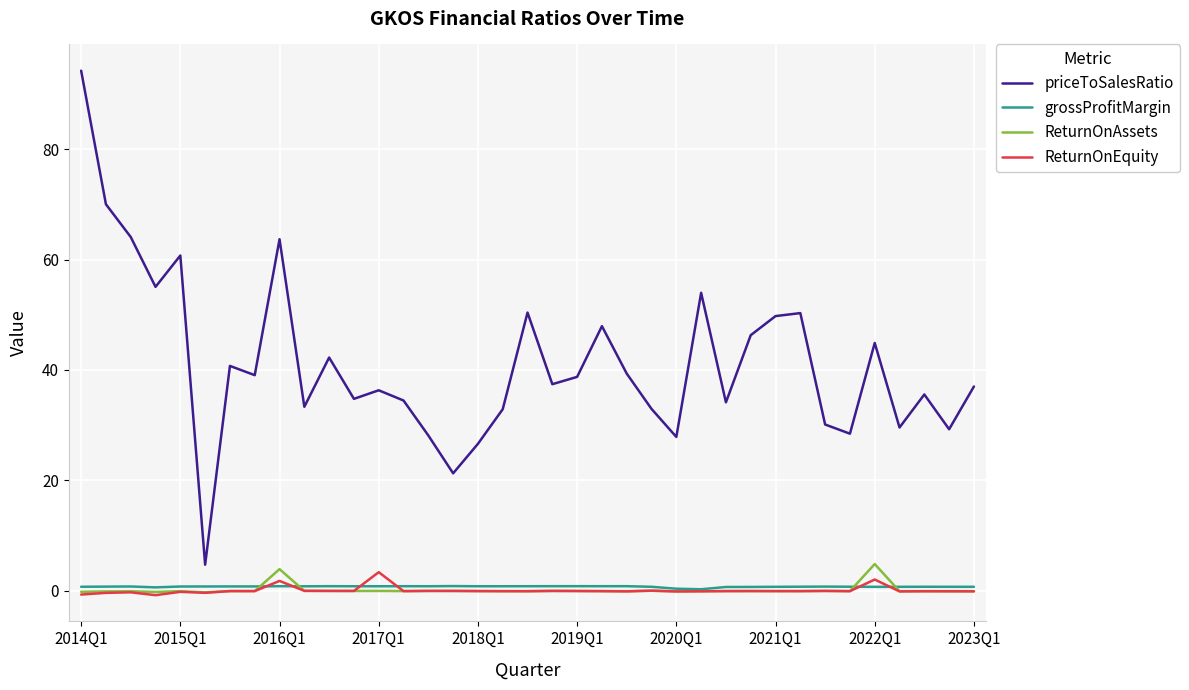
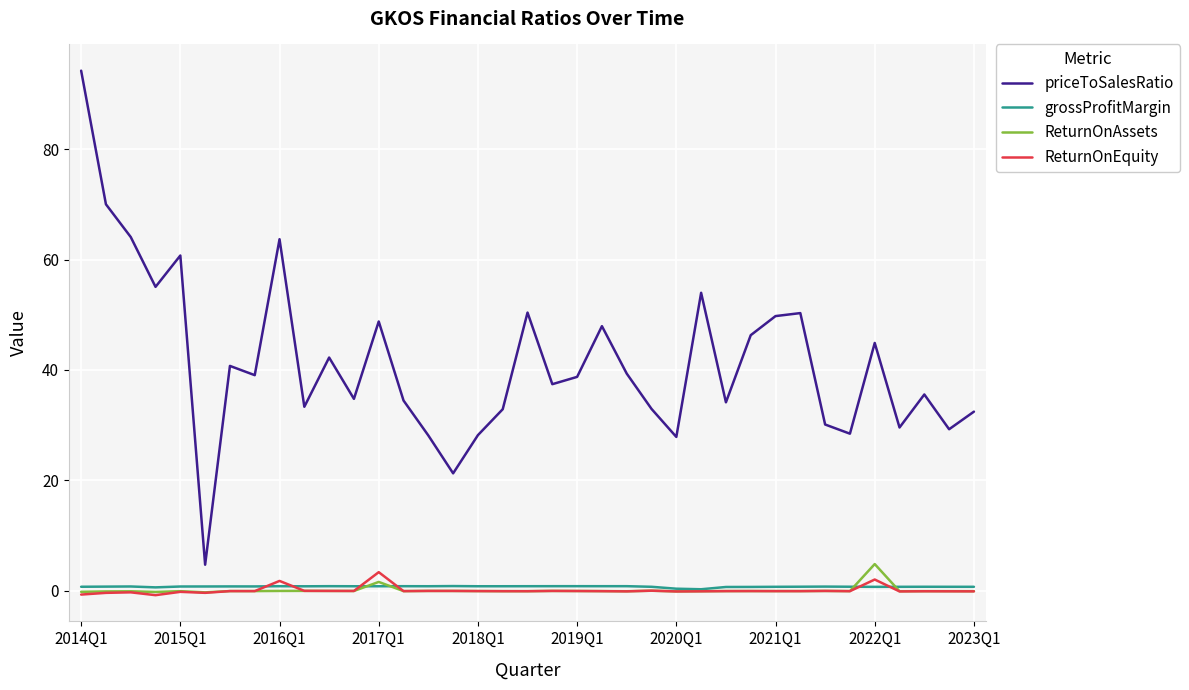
ReturnOnAssets, 2016Q1: 4 -> 0
priceToSalesRatio, 2017Q1: 36 -> 49
ReturnOnAssets, 2017Q1: 0 -> 2
priceToSalesRatio, 2018Q1: 27 -> 28
priceToSalesRatio, 2023Q1: 37 -> 32
